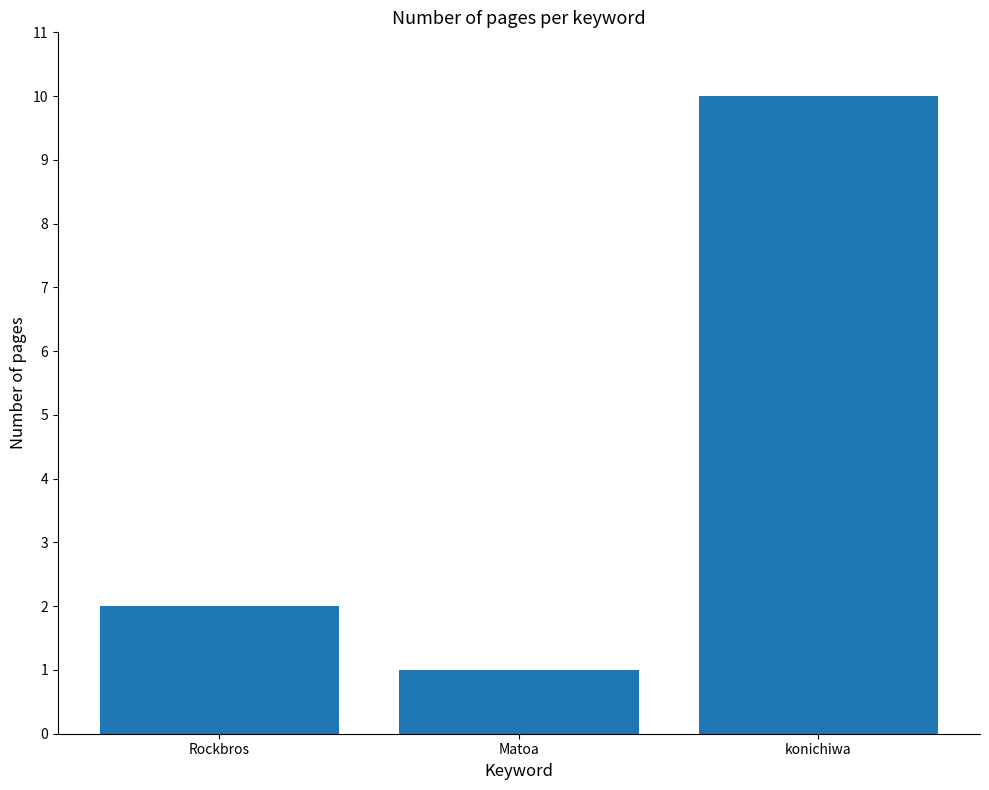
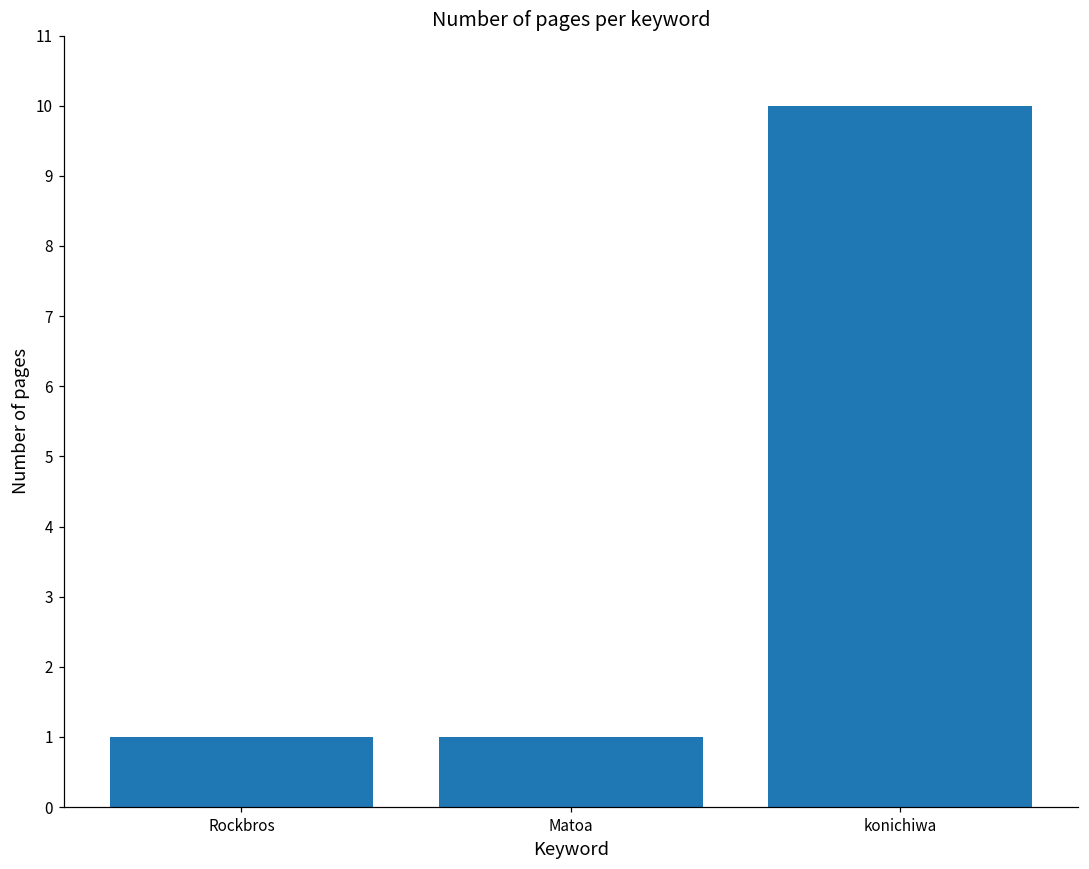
Rockbros: 2 -> 1
